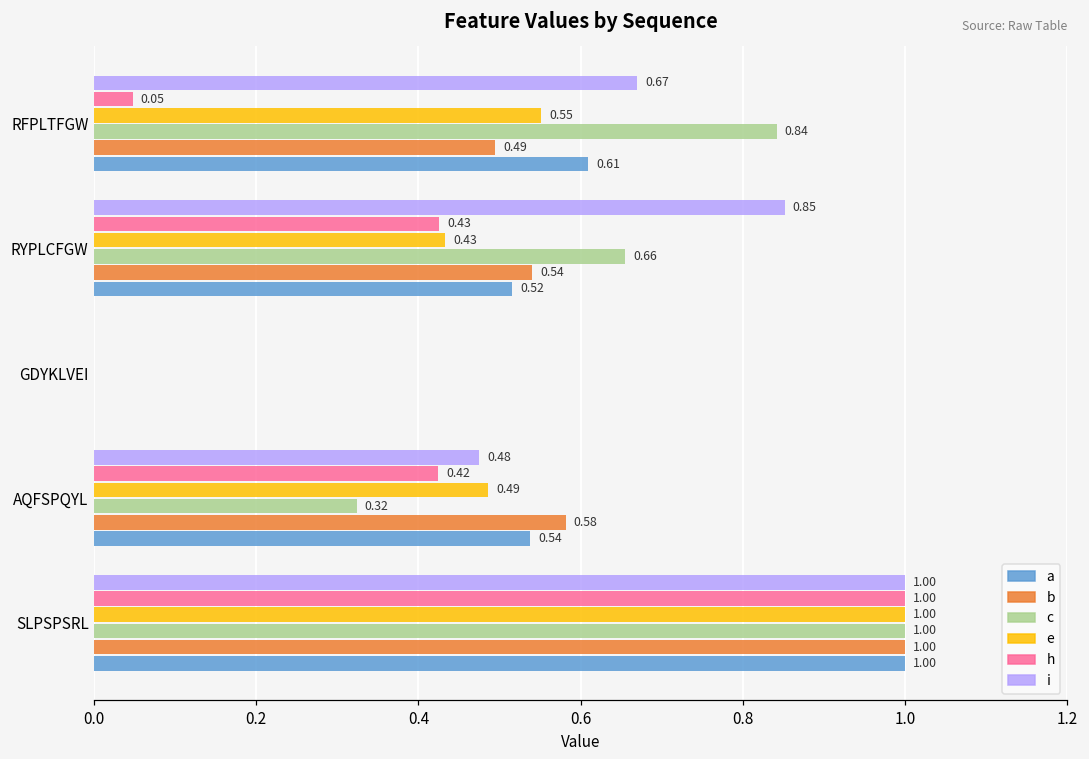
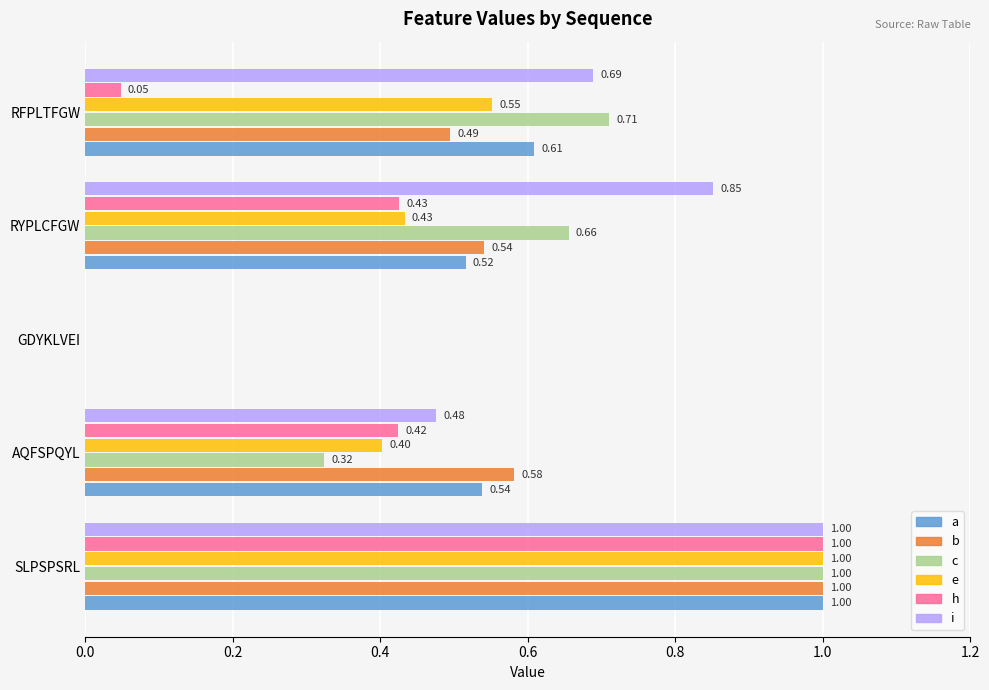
i, RFPLTFGW: 0.67 -> 0.69
c, RFPLTFGW: 0.84 -> 0.71
e, AQFSPQYL: 0.49 -> 0.40
